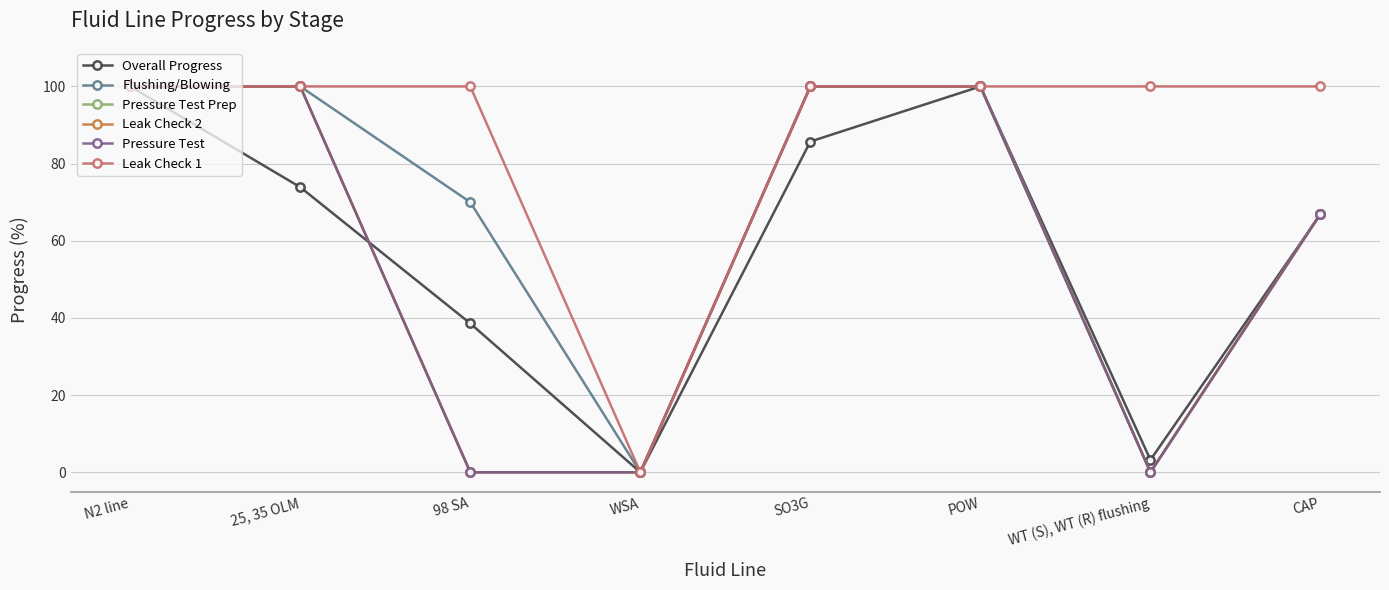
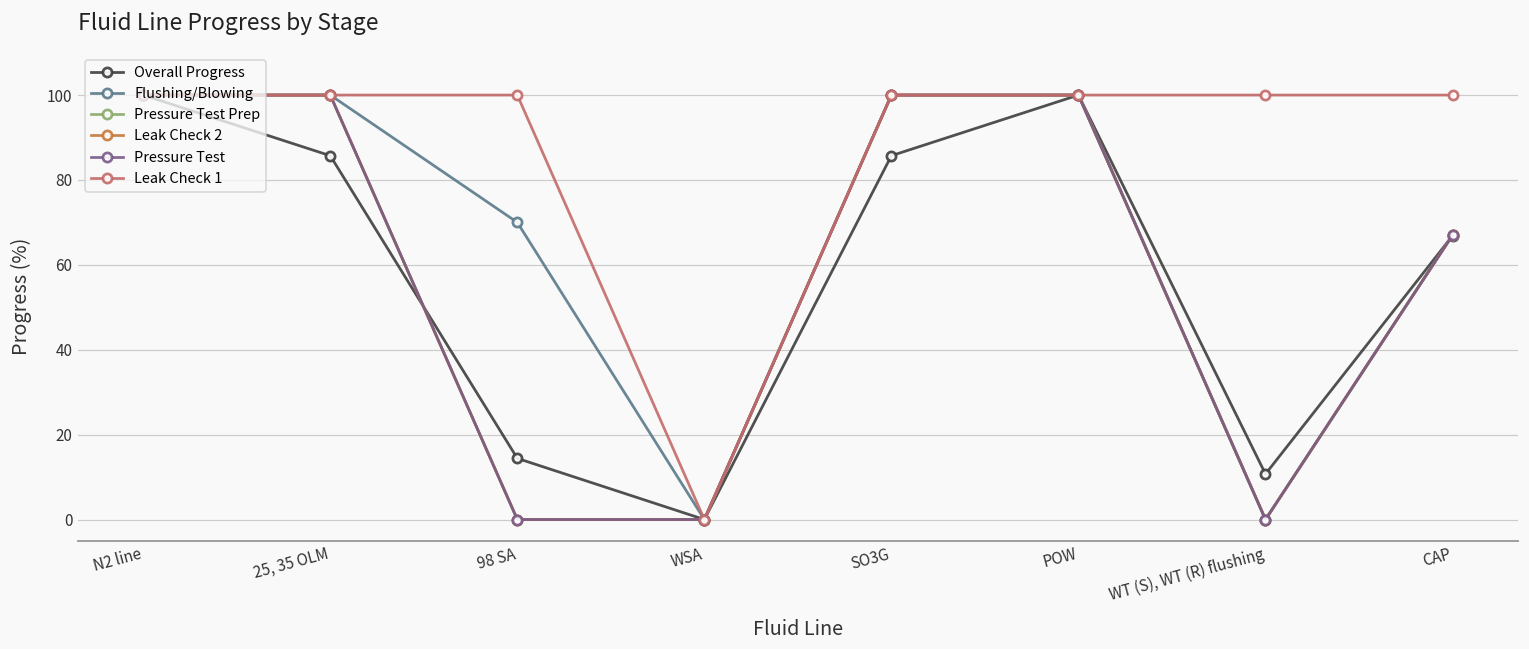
Overall Progress, 25, 35 OLM: 74 -> 86
Overall Progress, 98 SA: 39 -> 14
Overall Progress, WT (S), WT (R) flushing: 3 -> 11
